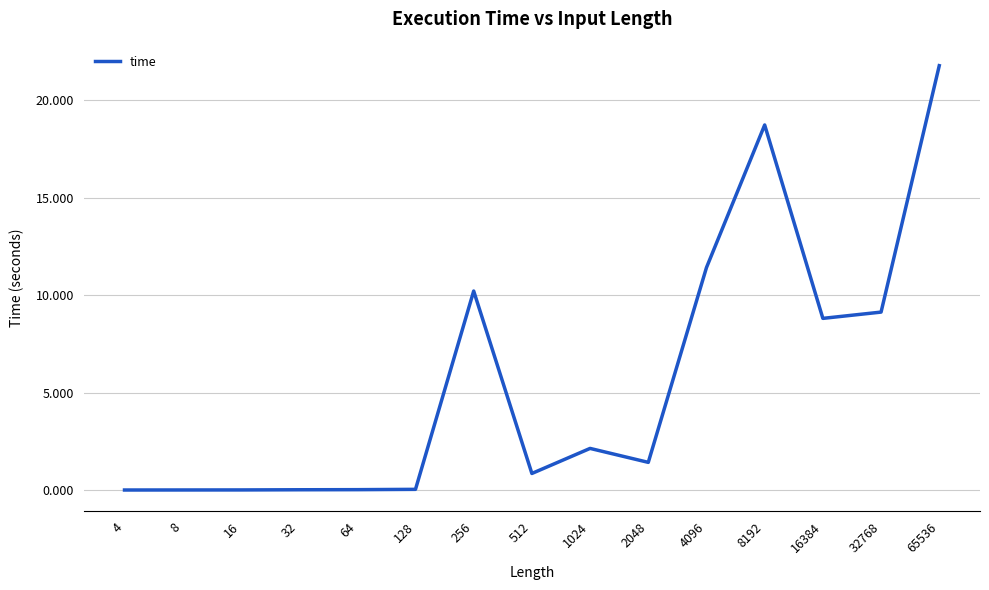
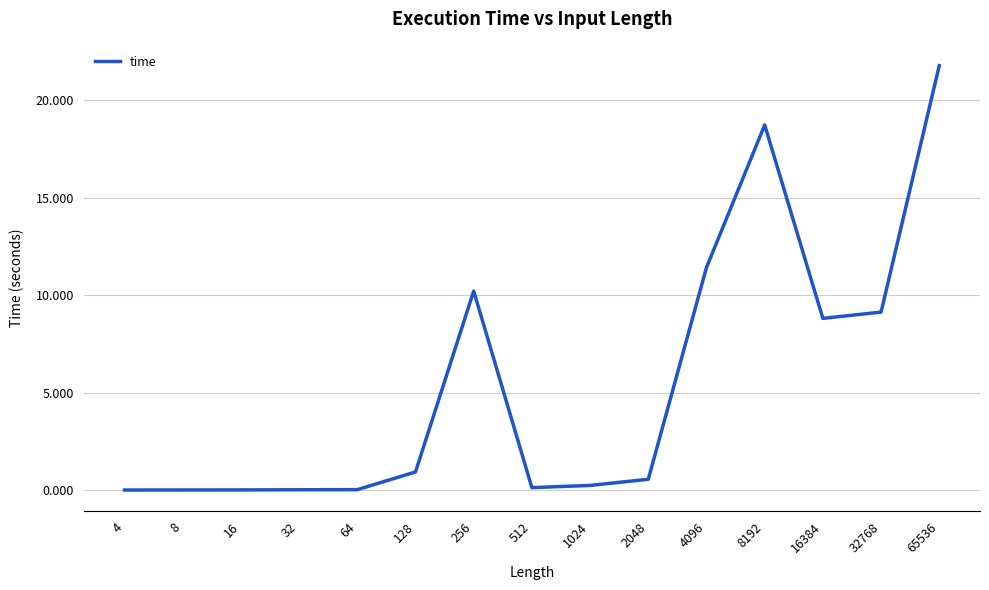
128: 0.0 -> 0.9
512: 0.9 -> 0.1
1024: 2.1 -> 0.2
2048: 1.4 -> 0.6
